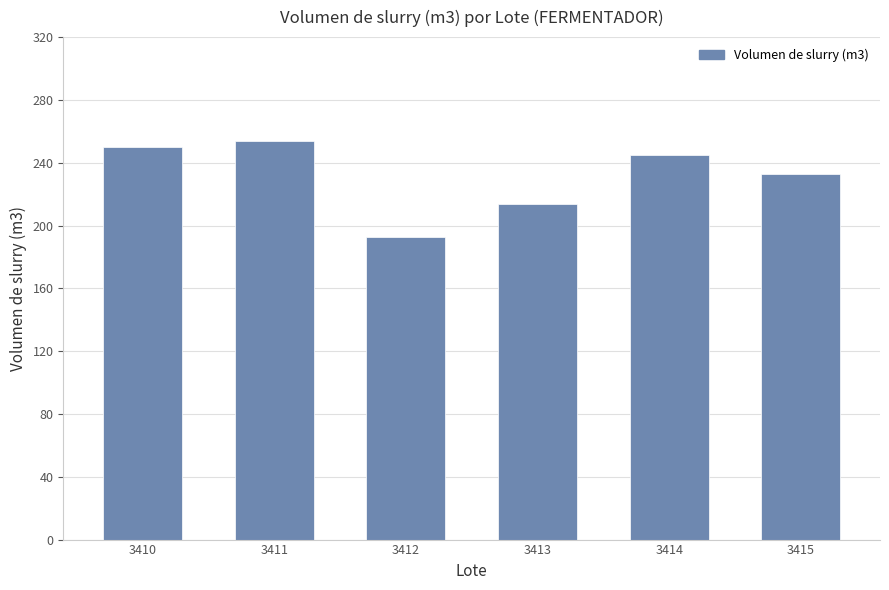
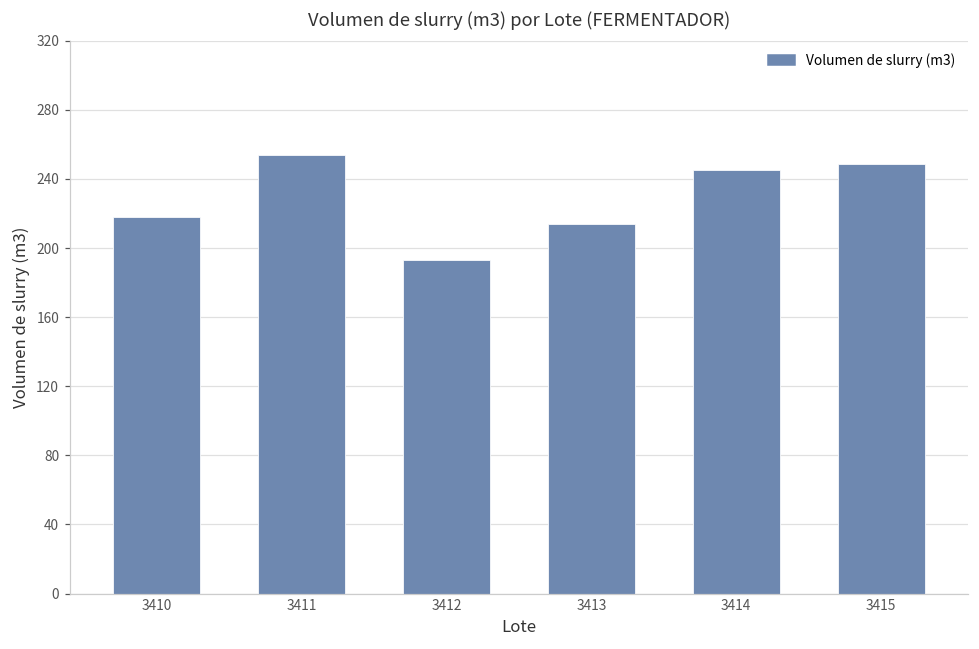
3410: 250 -> 218
3415: 233 -> 249
